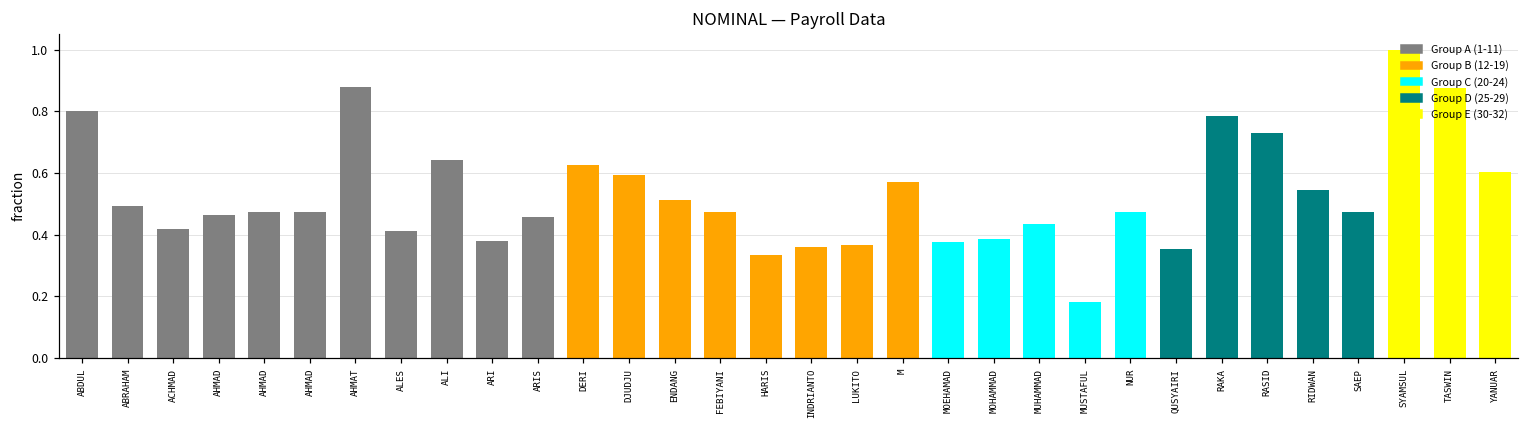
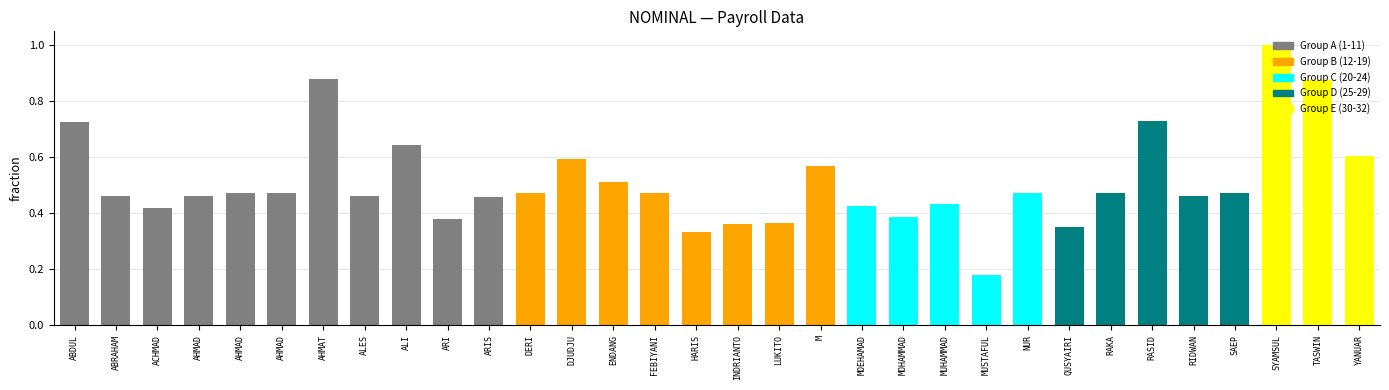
ABDUL: 0.80 -> 0.73
ABRAHAM: 0.49 -> 0.46
ALES: 0.41 -> 0.46
DERI: 0.63 -> 0.47
MOEHAMAD: 0.38 -> 0.42
RAKA: 0.78 -> 0.47
RIDWAN: 0.54 -> 0.46
